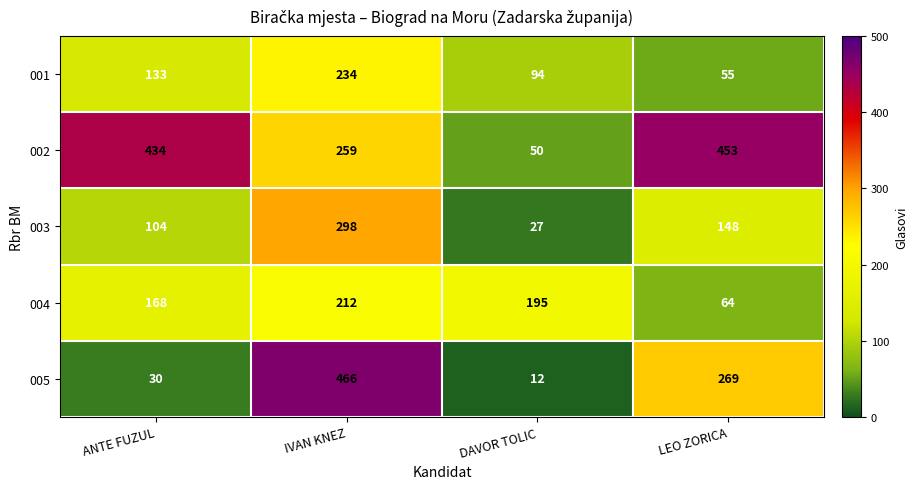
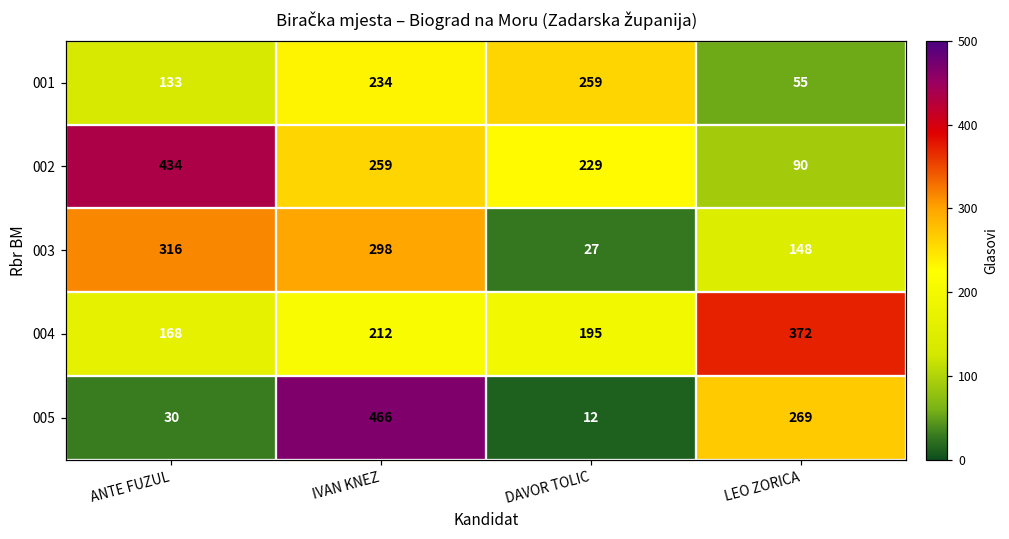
001, DAVOR TOLIC: 94 -> 259
002, DAVOR TOLIC: 50 -> 229
002, LEO ZORICA: 453 -> 90
003, ANTE FUZUL: 104 -> 316
004, LEO ZORICA: 64 -> 372
